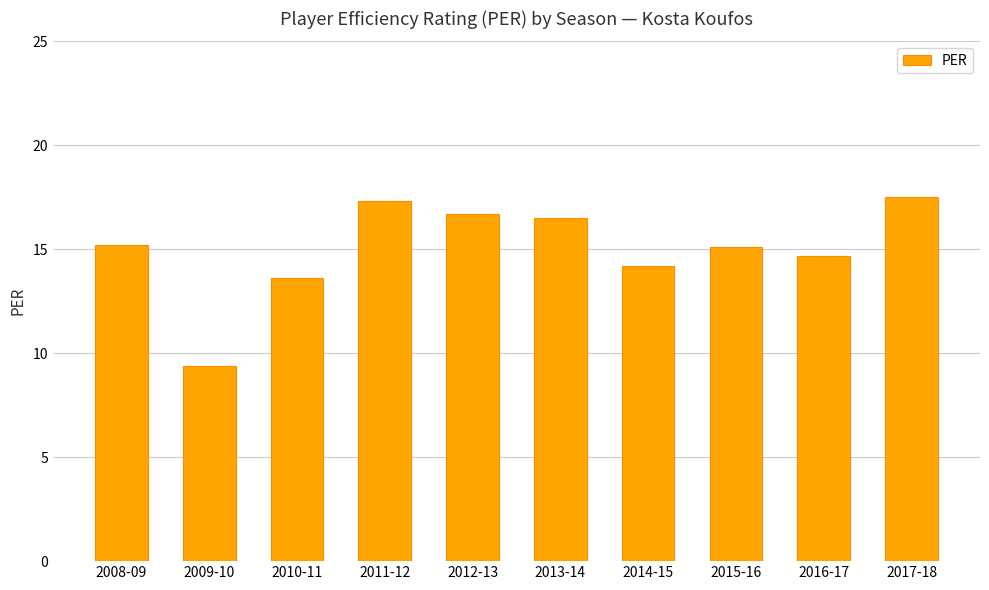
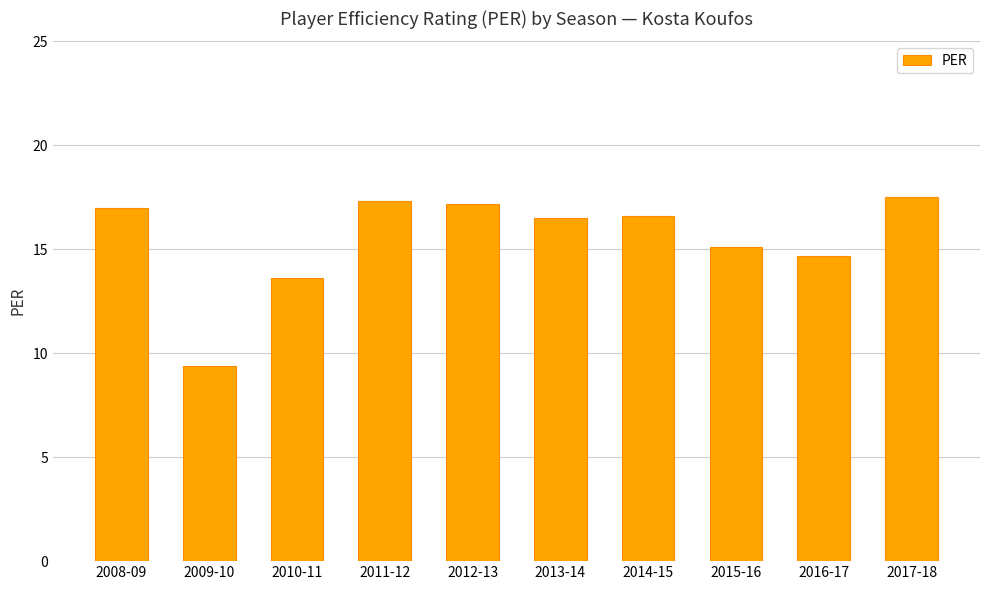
2008-09: 15.2 -> 17.0
2012-13: 16.7 -> 17.2
2014-15: 14.2 -> 16.6
